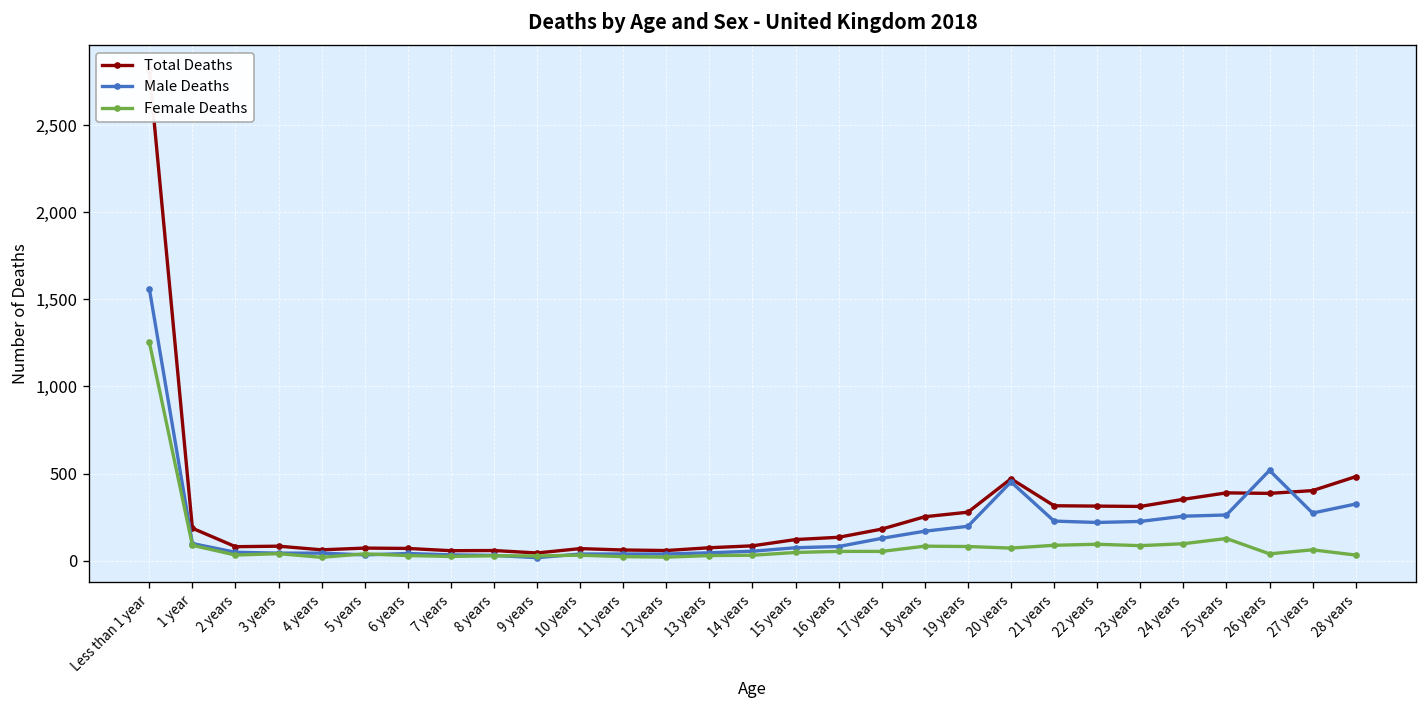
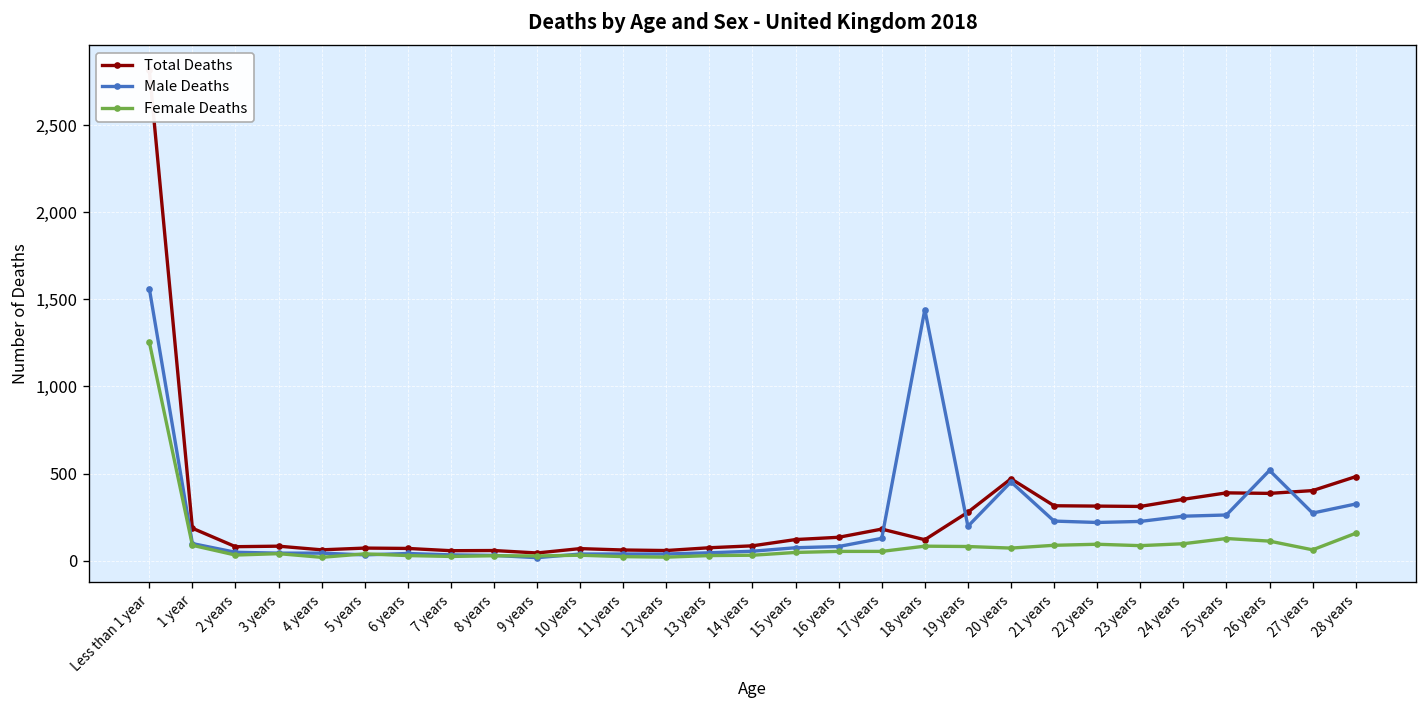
Total Deaths, 18 years: 250 -> 120
Male Deaths, 18 years: 170 -> 1,440
Female Deaths, 26 years: 40 -> 110
Female Deaths, 28 years: 30 -> 160
